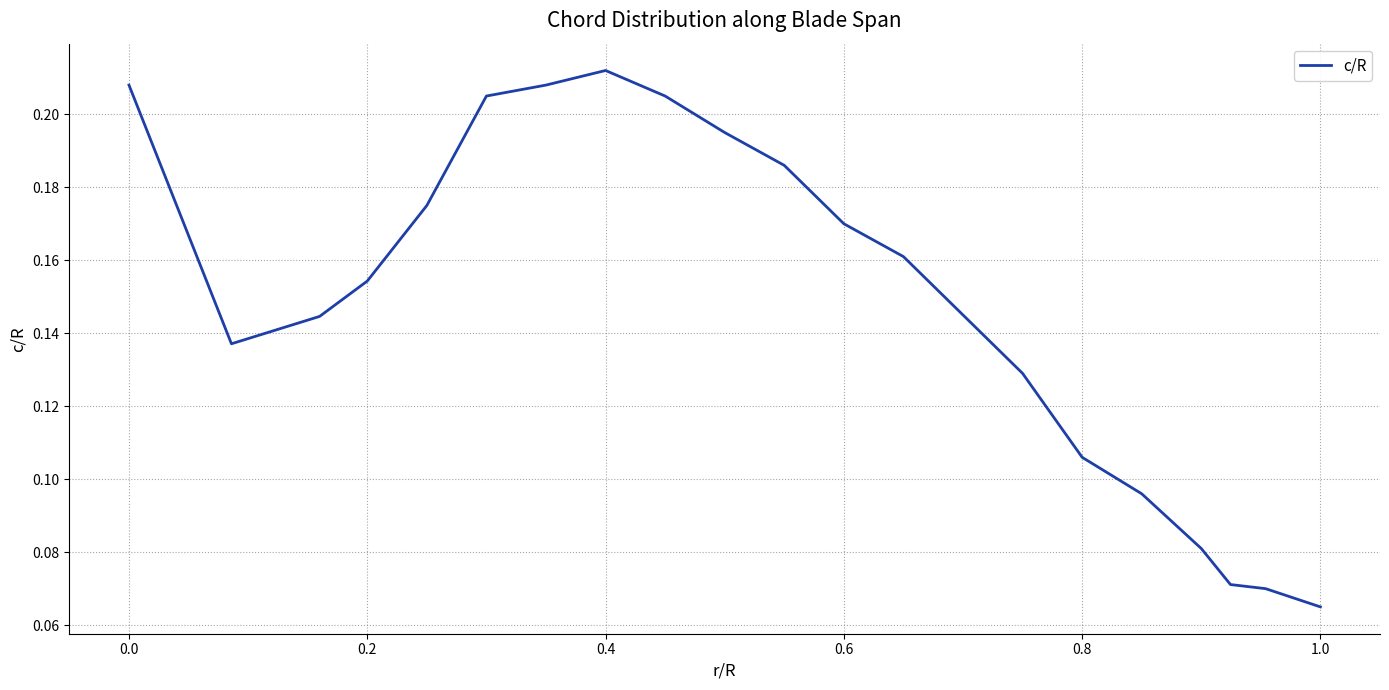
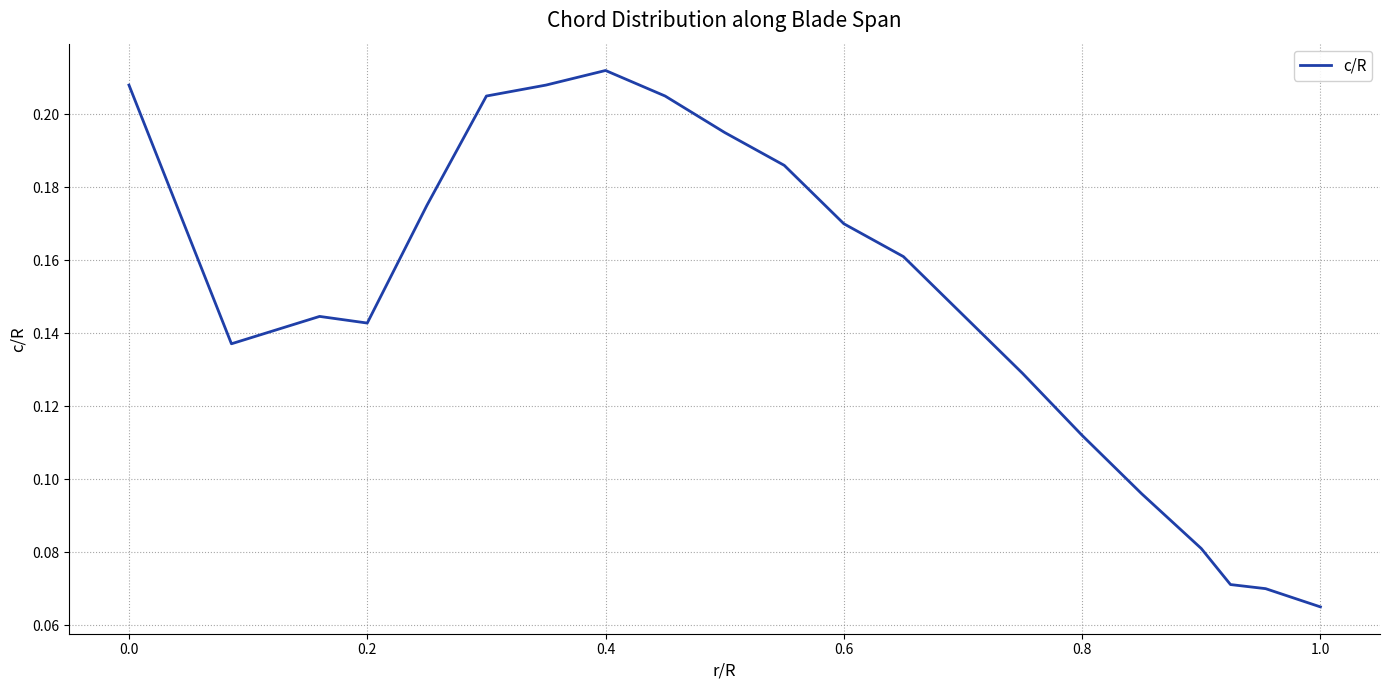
0.2: 0.154 -> 0.143
0.8: 0.106 -> 0.112
